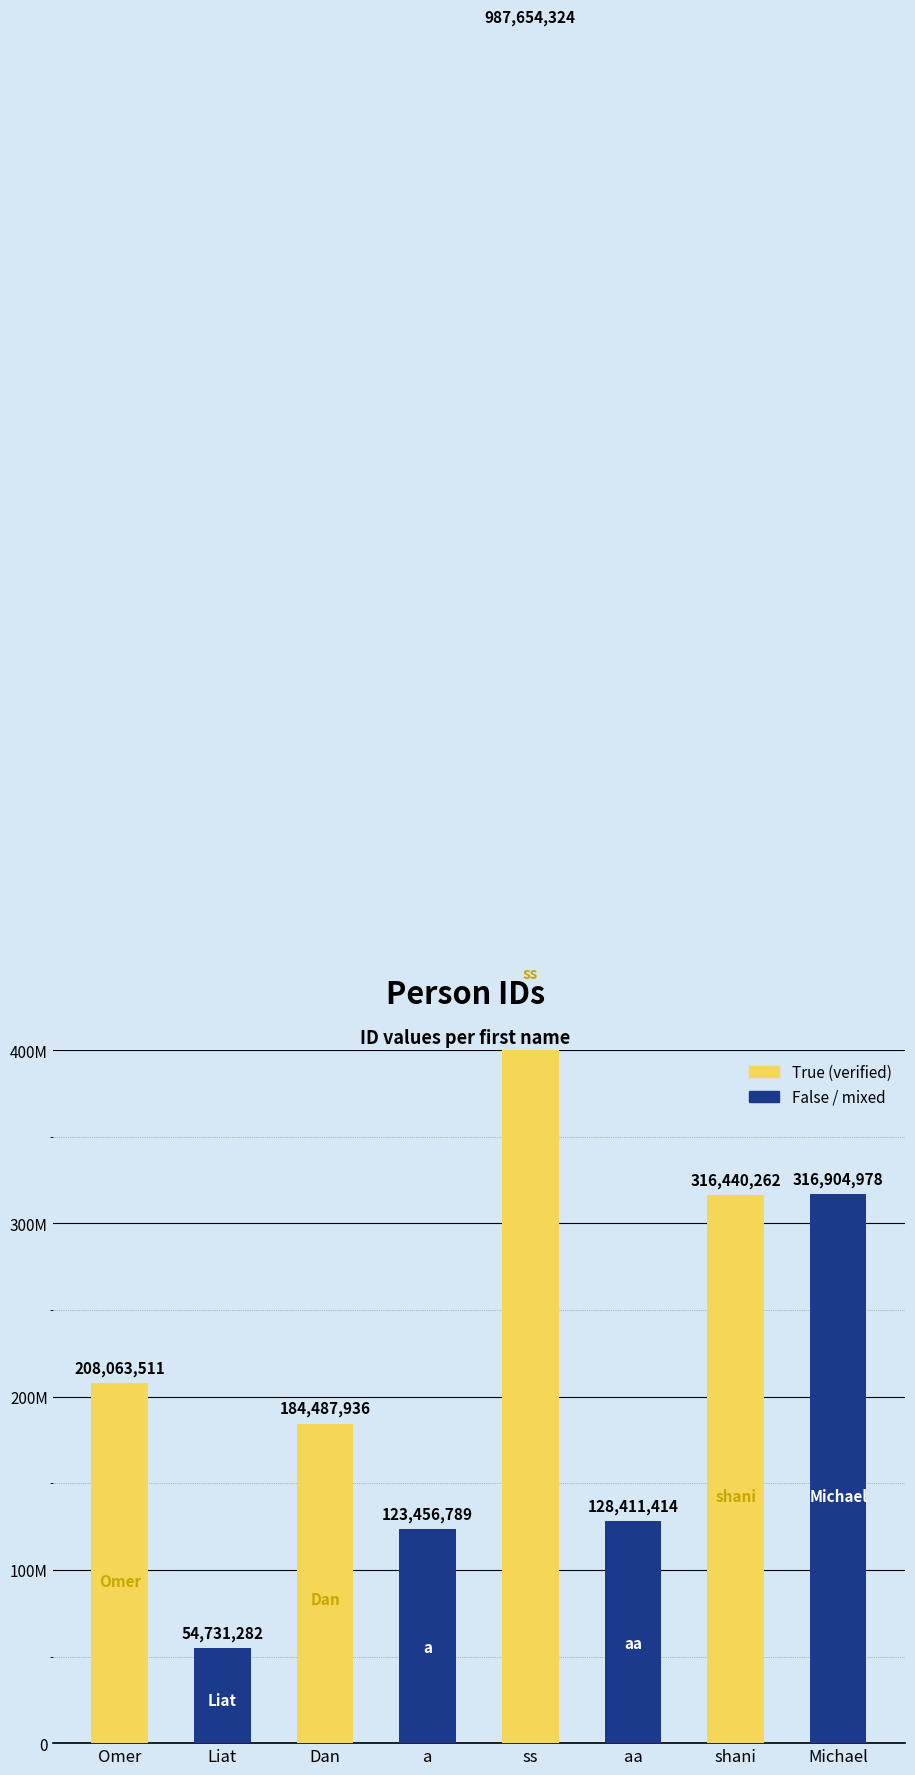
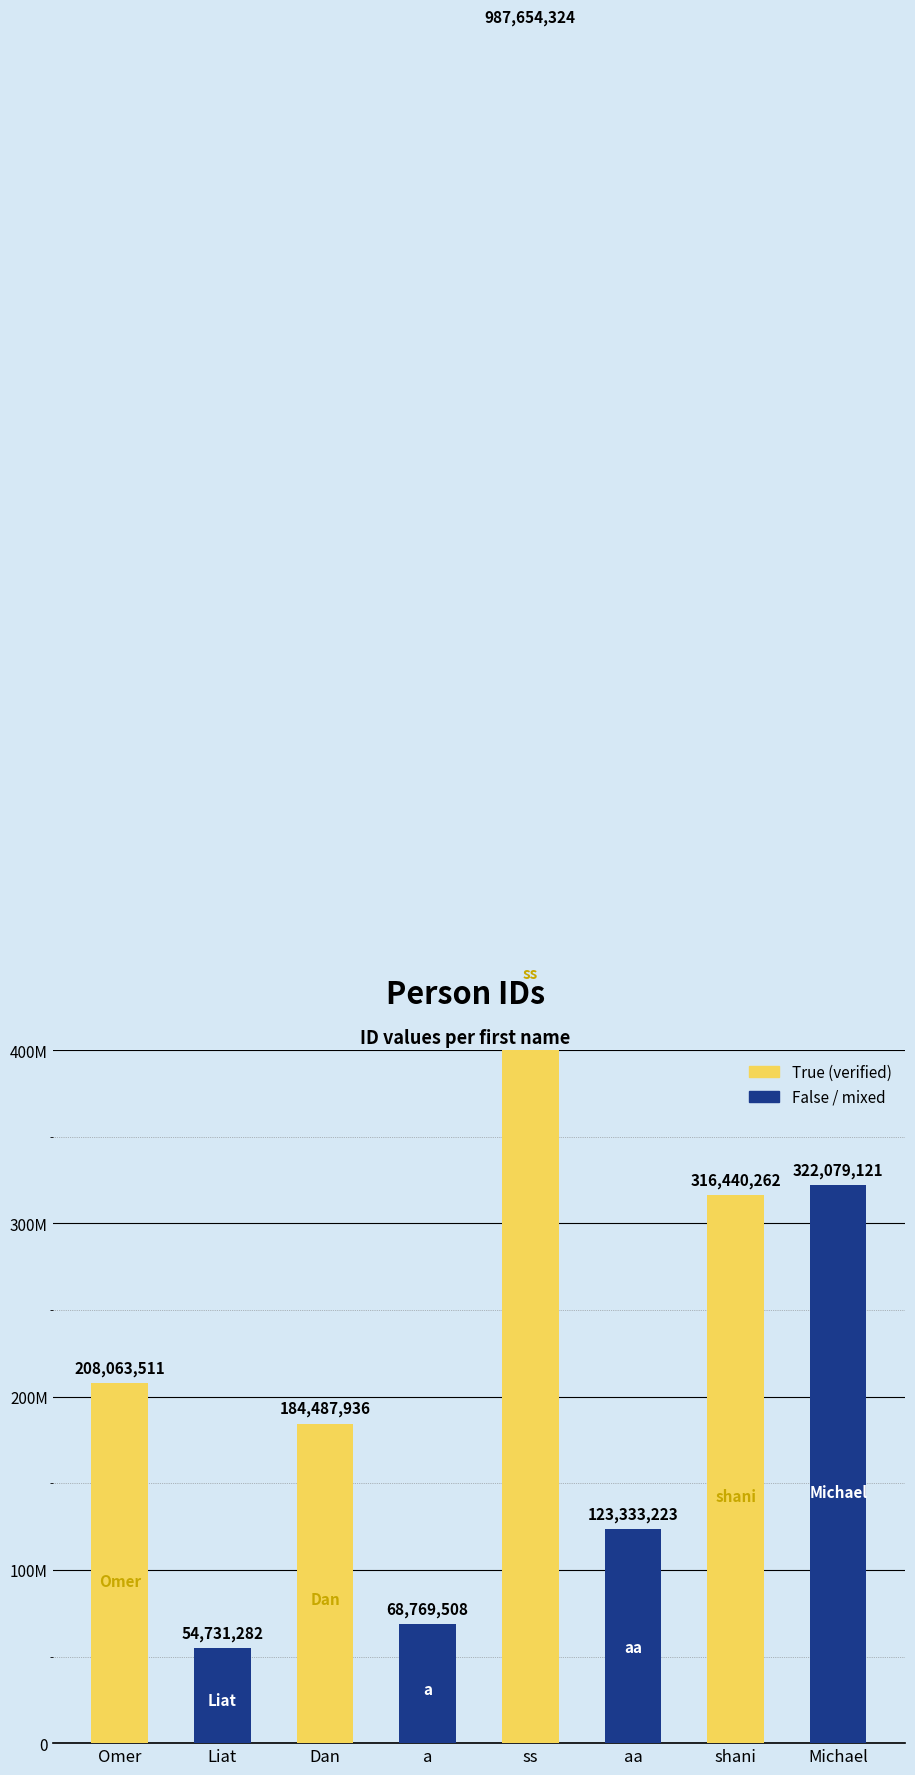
a: 123,456,789 -> 68,769,508
aa: 128,411,414 -> 123,333,223
Michael: 316,904,978 -> 322,079,121
